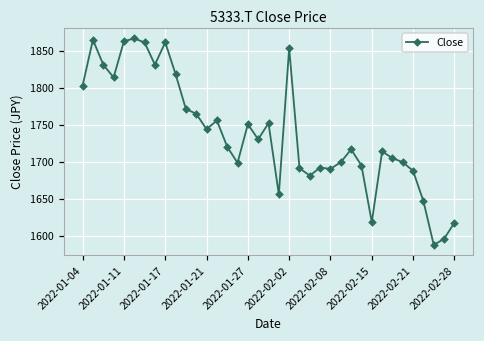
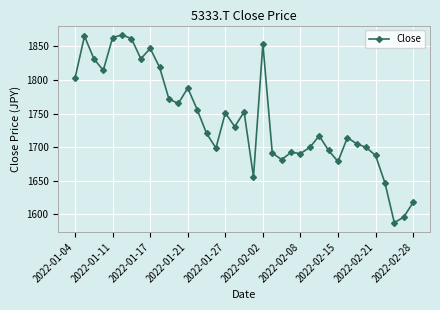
2022-01-17: 1860 -> 1850
2022-01-21: 1740 -> 1790
2022-02-15: 1620 -> 1680
